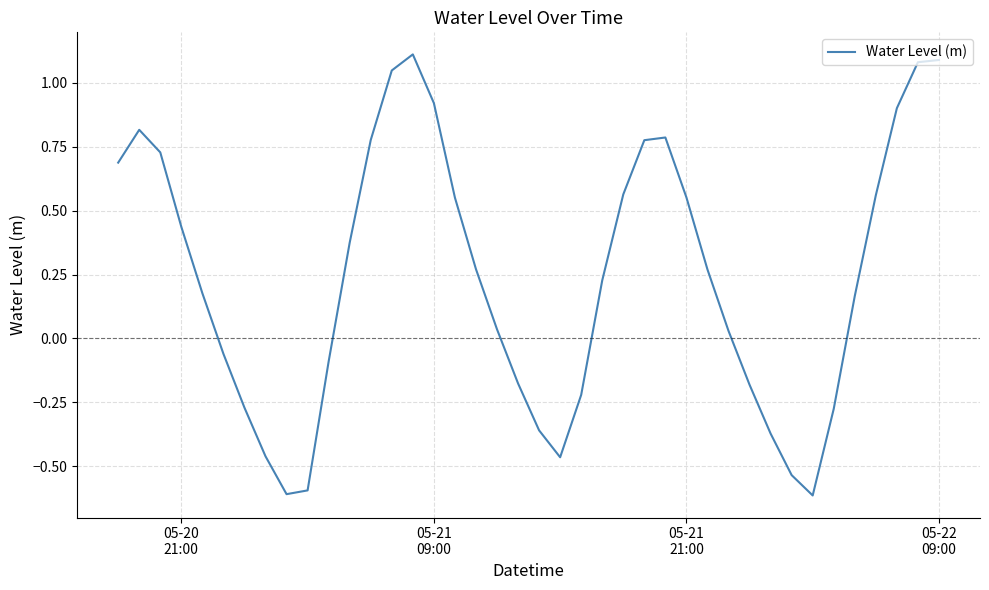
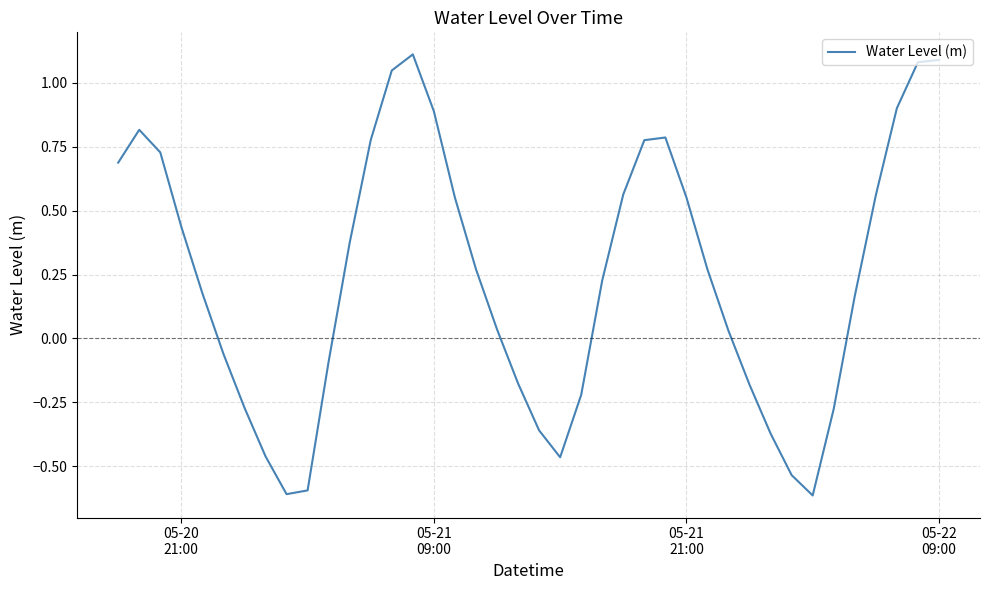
05-21 09:00: 0.92 -> 0.89
